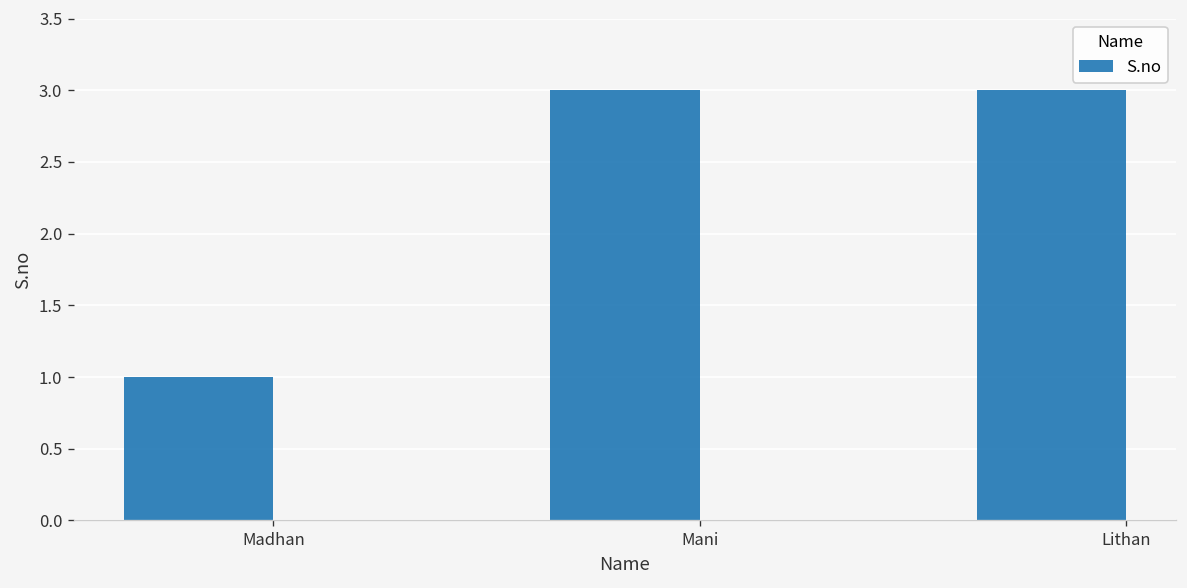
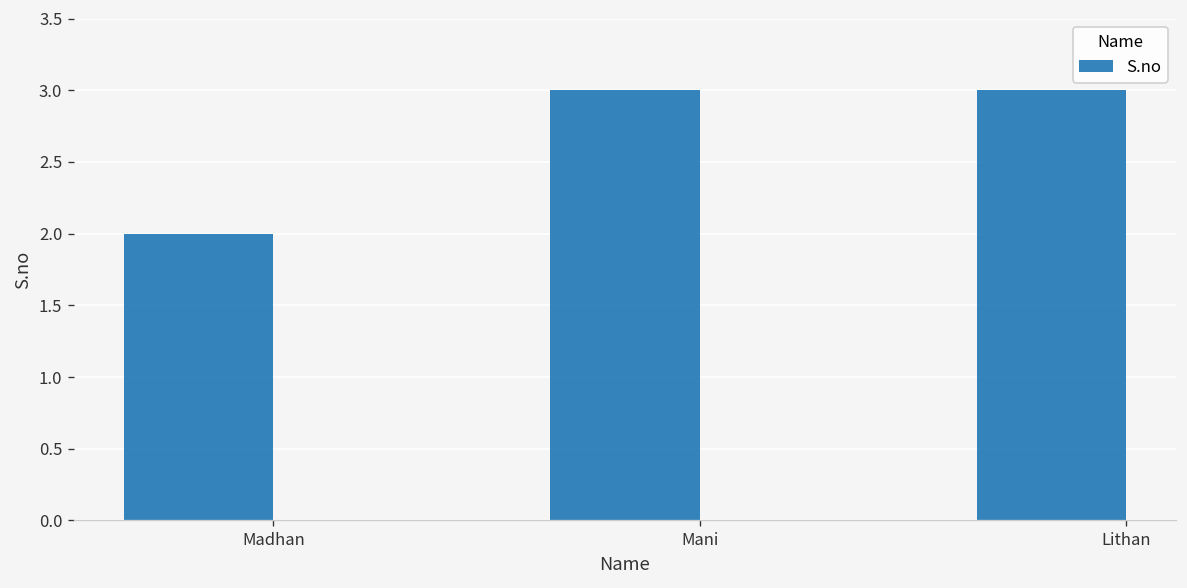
Madhan: 1 -> 2
